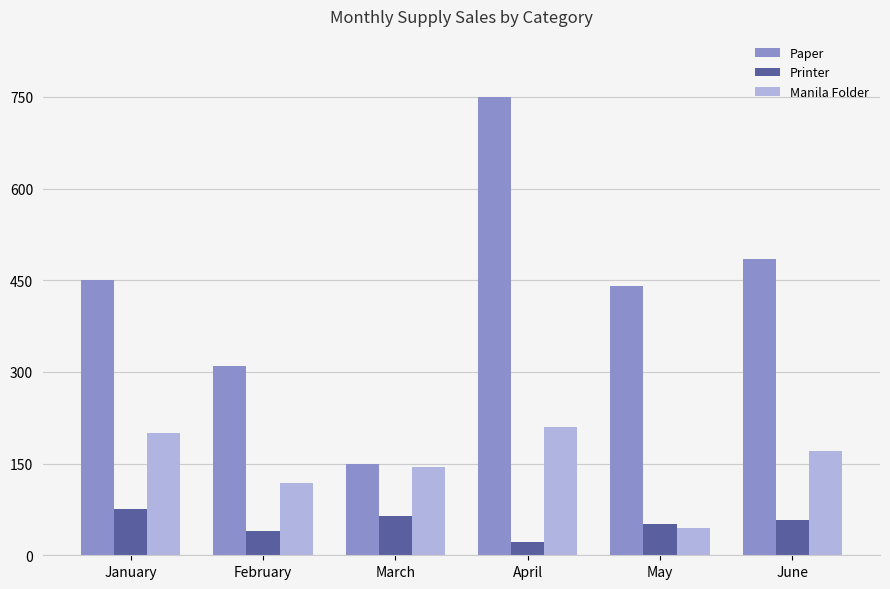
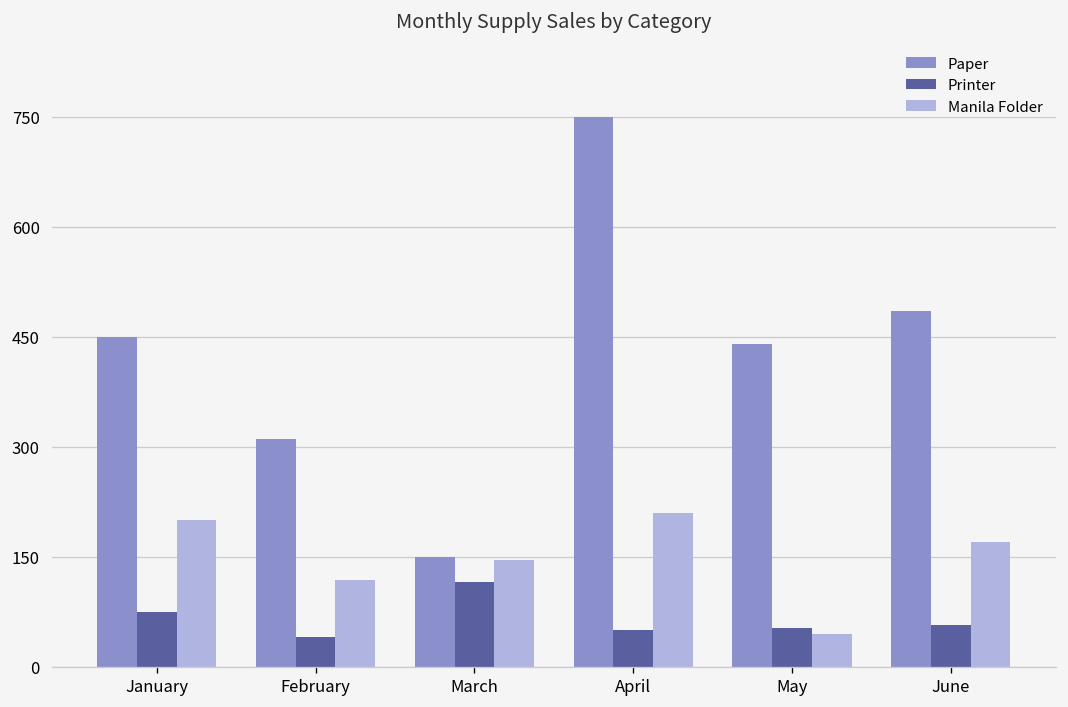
Printer, March: 70 -> 120
Printer, April: 20 -> 50
